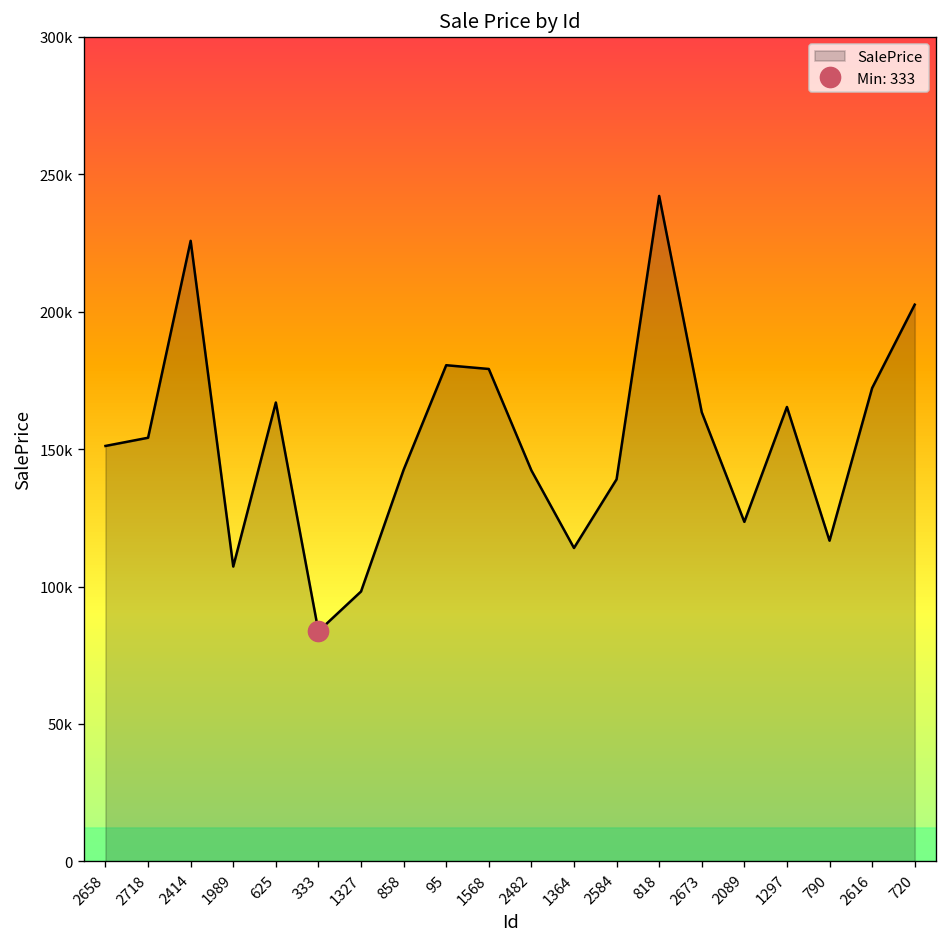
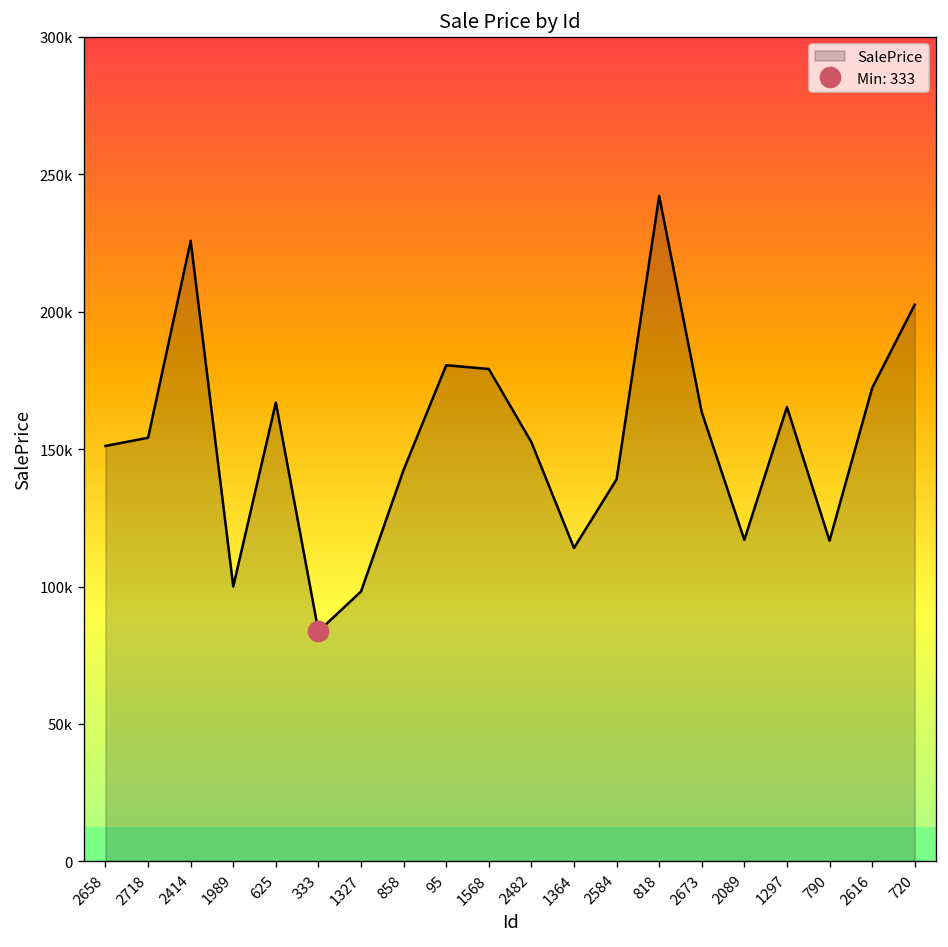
SalePrice, 1989: 107000 -> 100000
SalePrice, 2482: 142000 -> 153000
SalePrice, 2089: 124000 -> 117000
